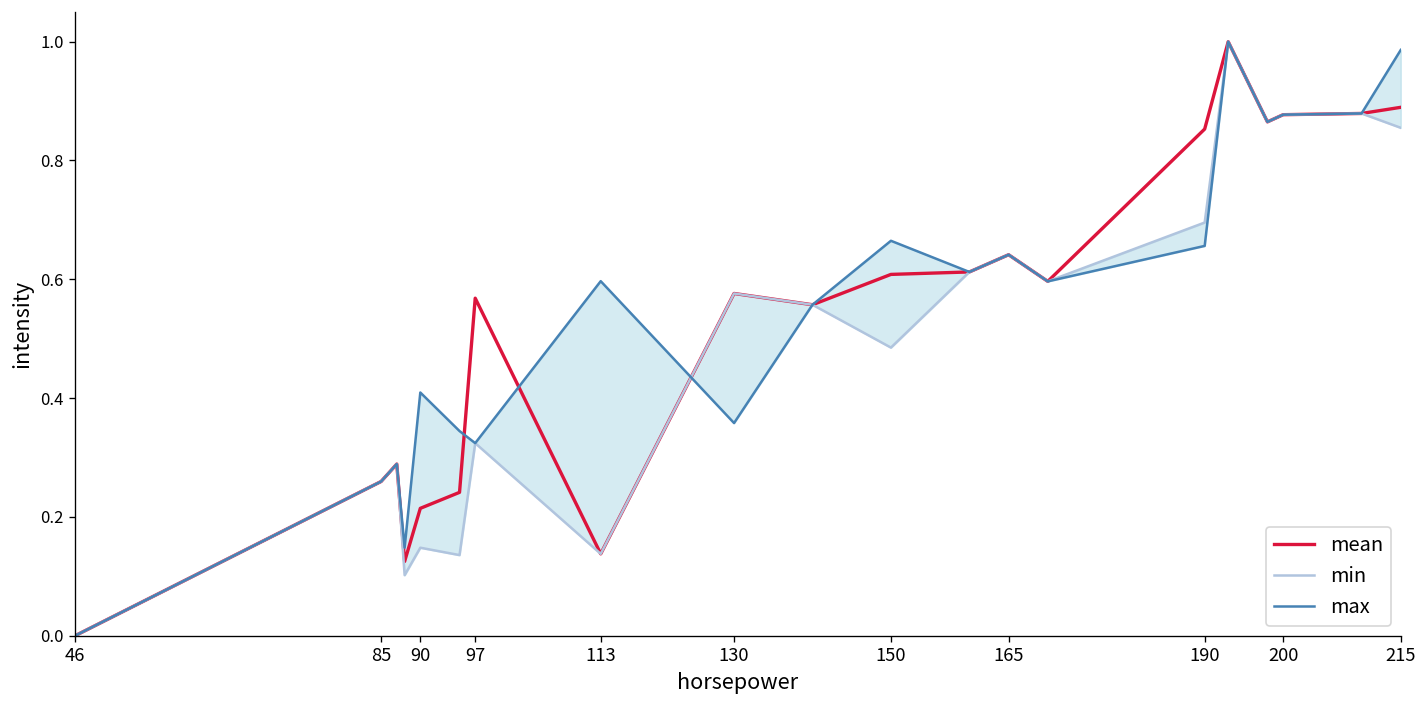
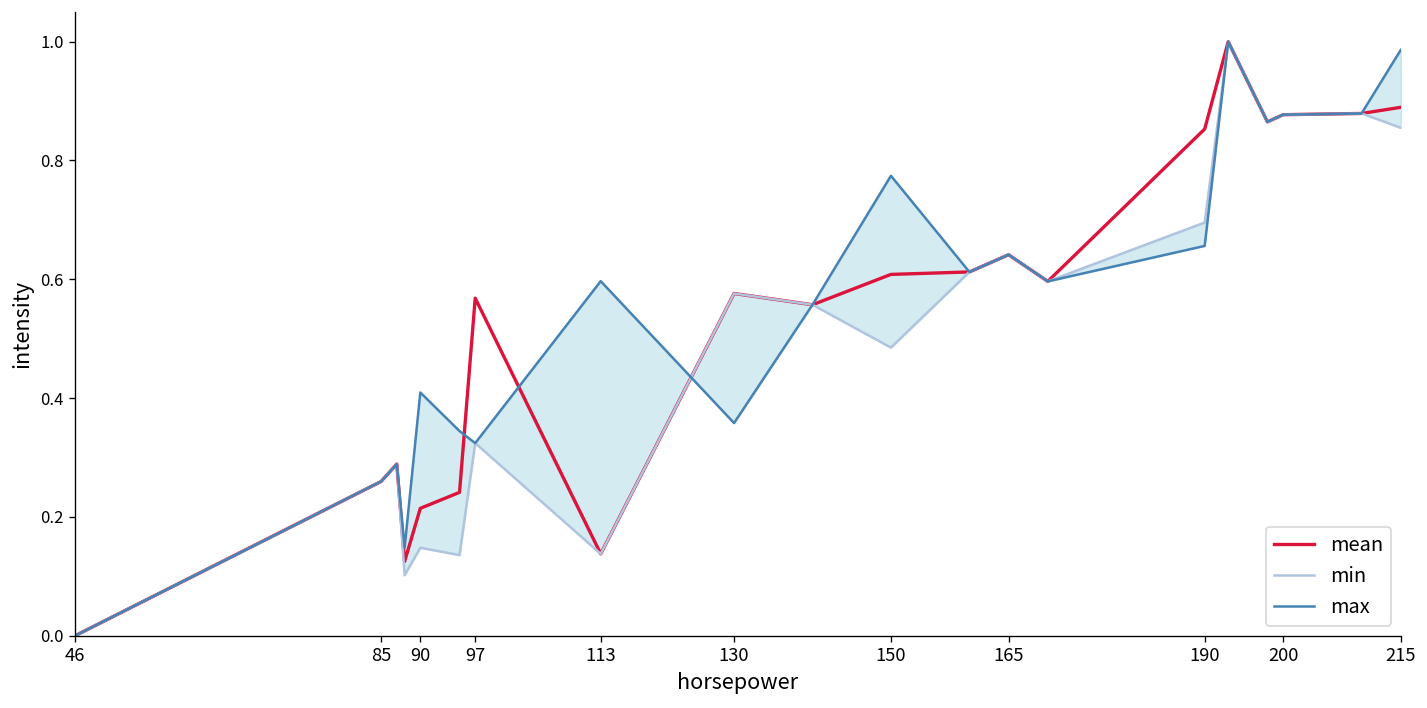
max, 150: 0.66 -> 0.77
